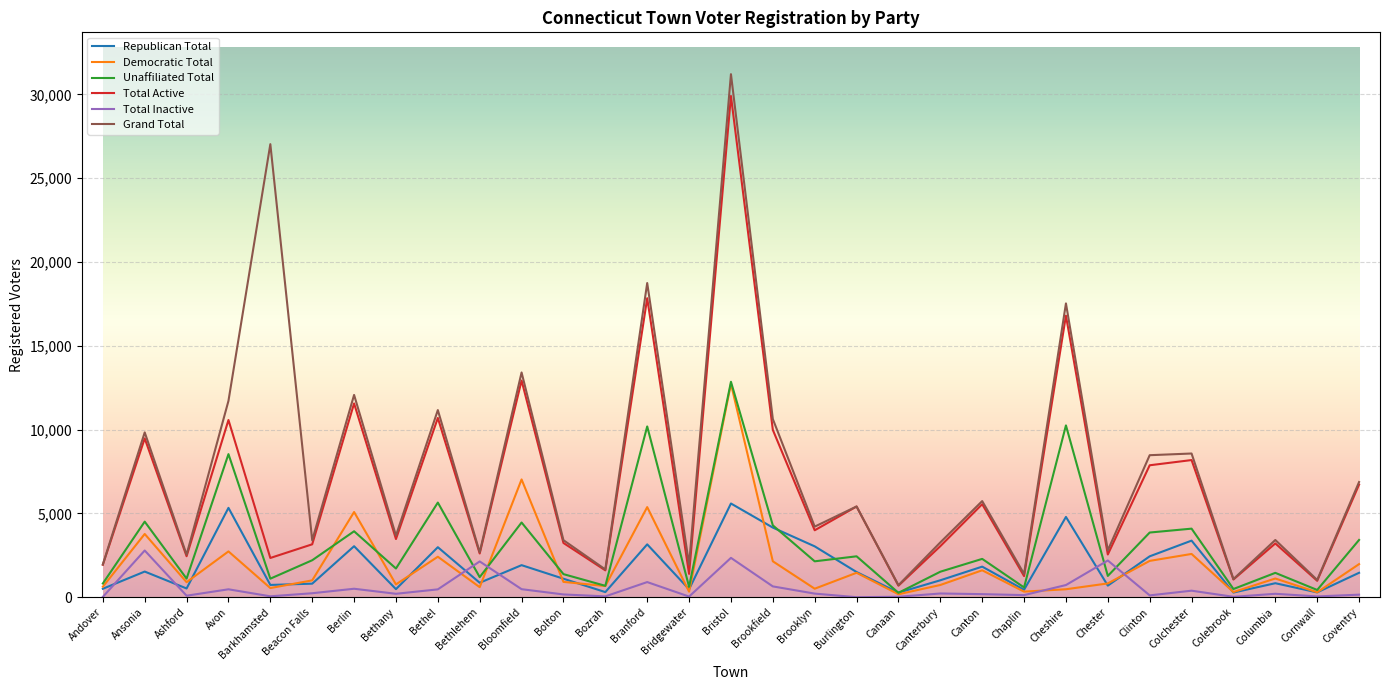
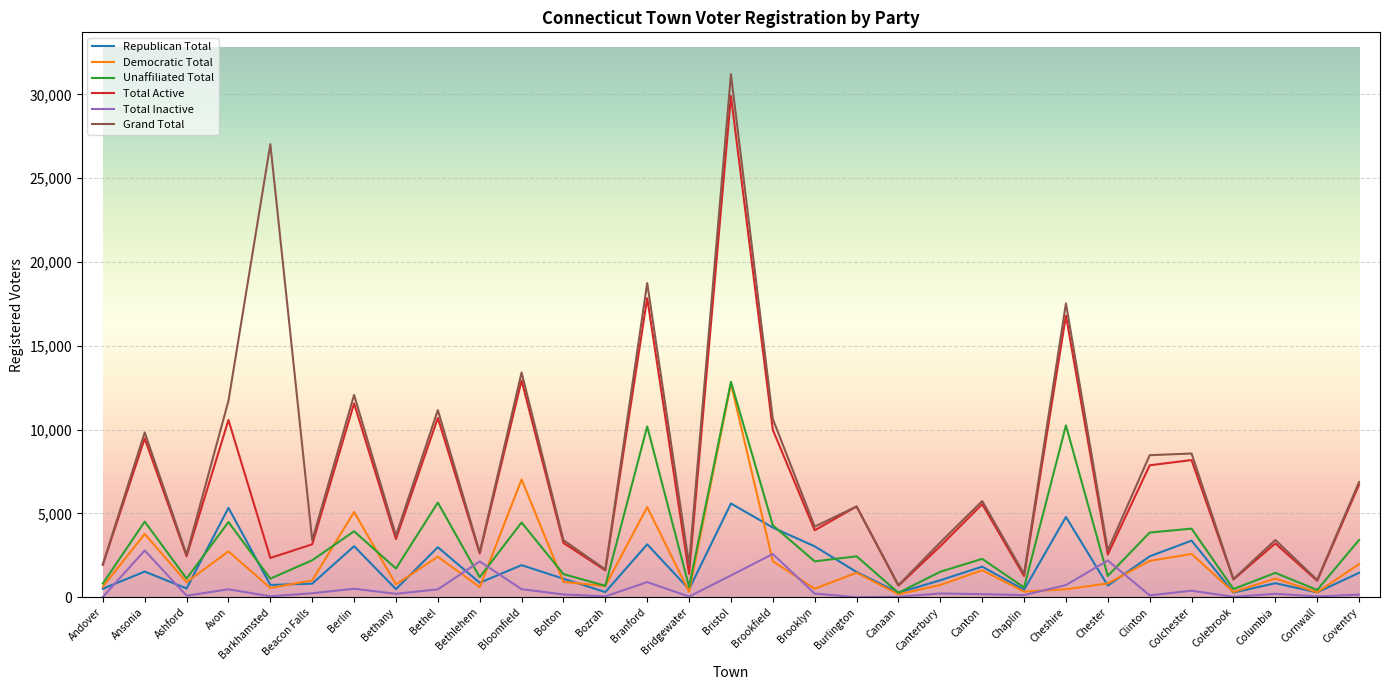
Unaffiliated Total, Avon: 8,500 -> 4,500
Total Inactive, Bristol: 2,300 -> 1,300
Total Inactive, Brookfield: 600 -> 2,600
